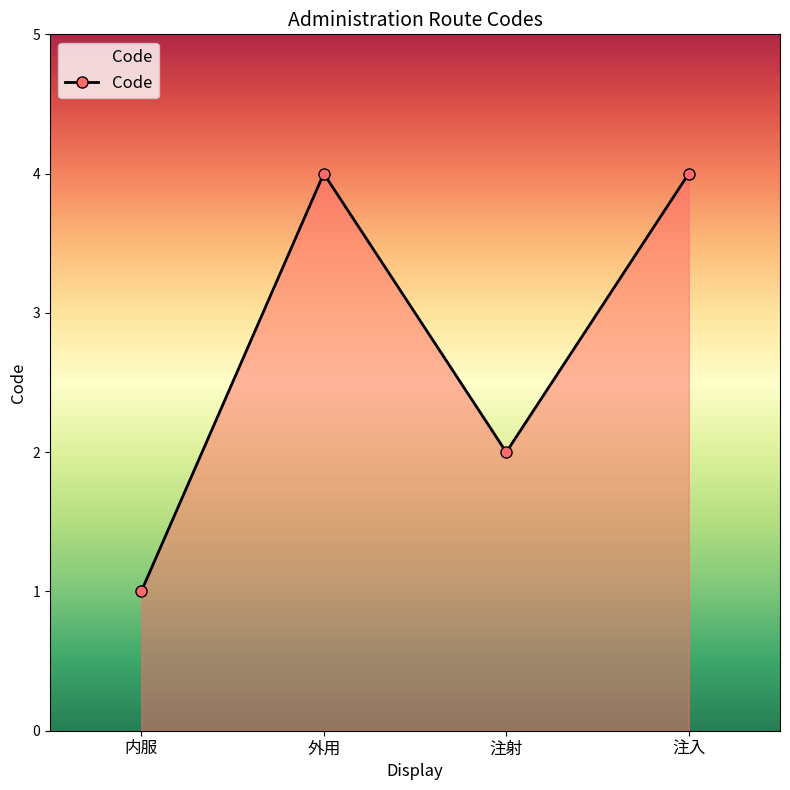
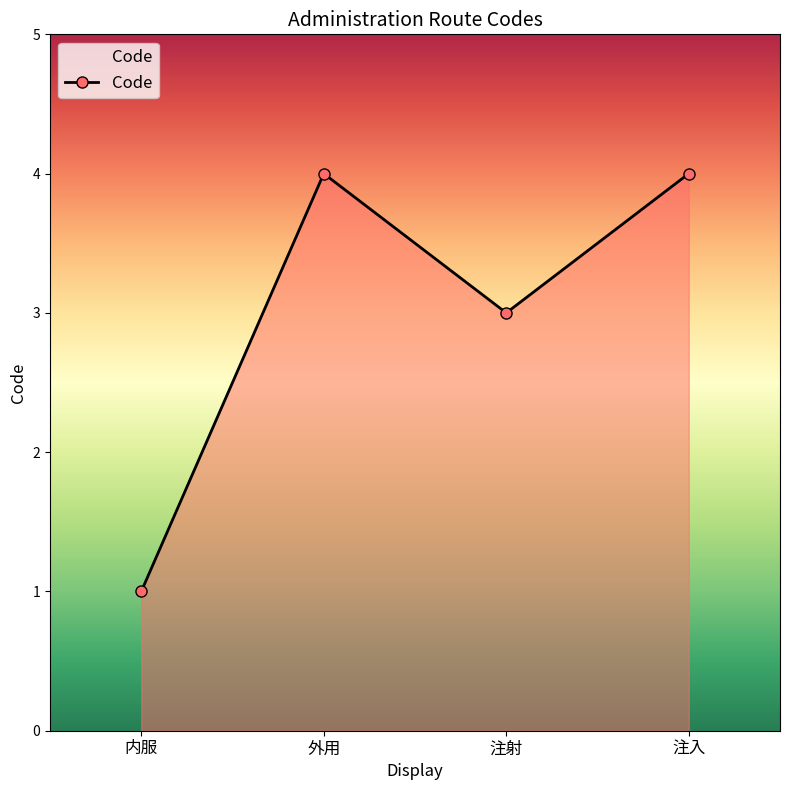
注射: 2 -> 3
